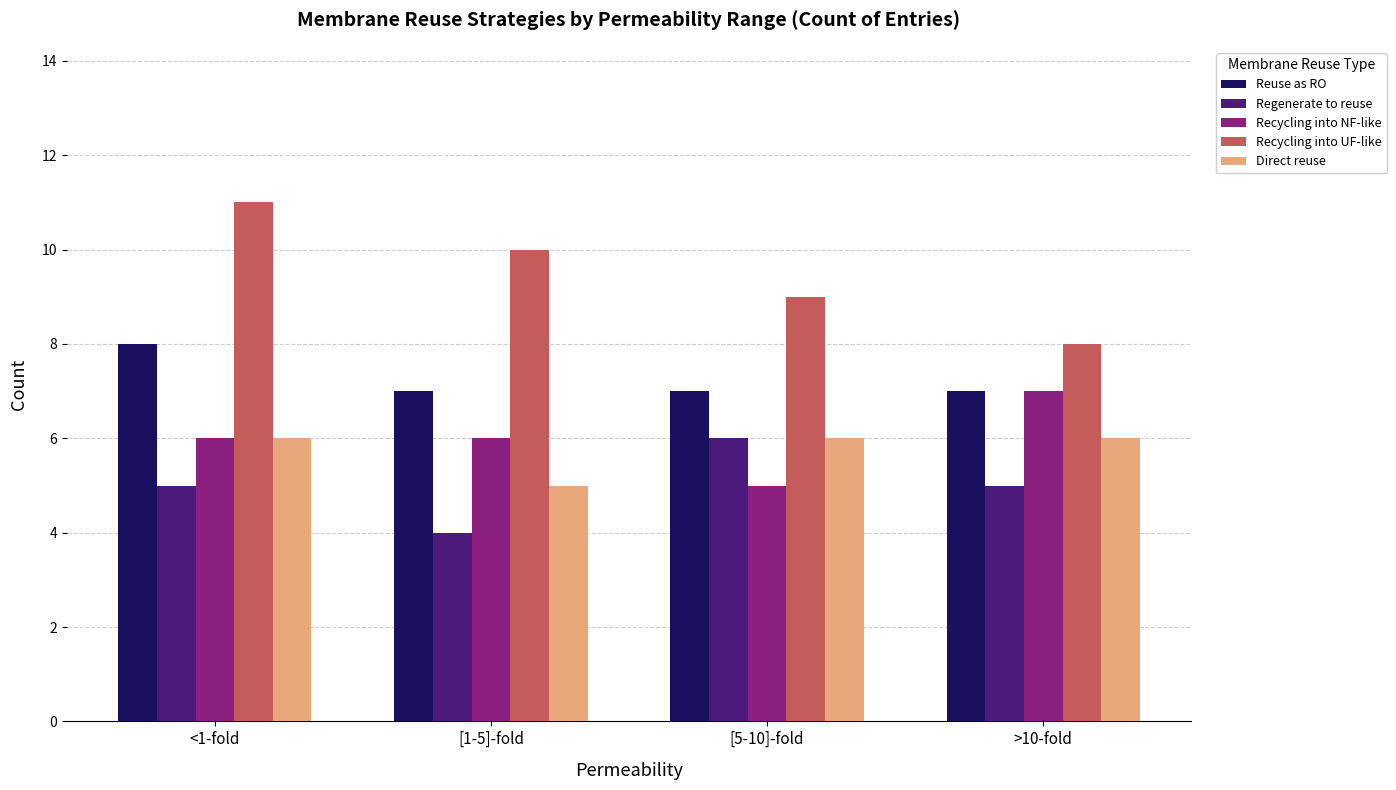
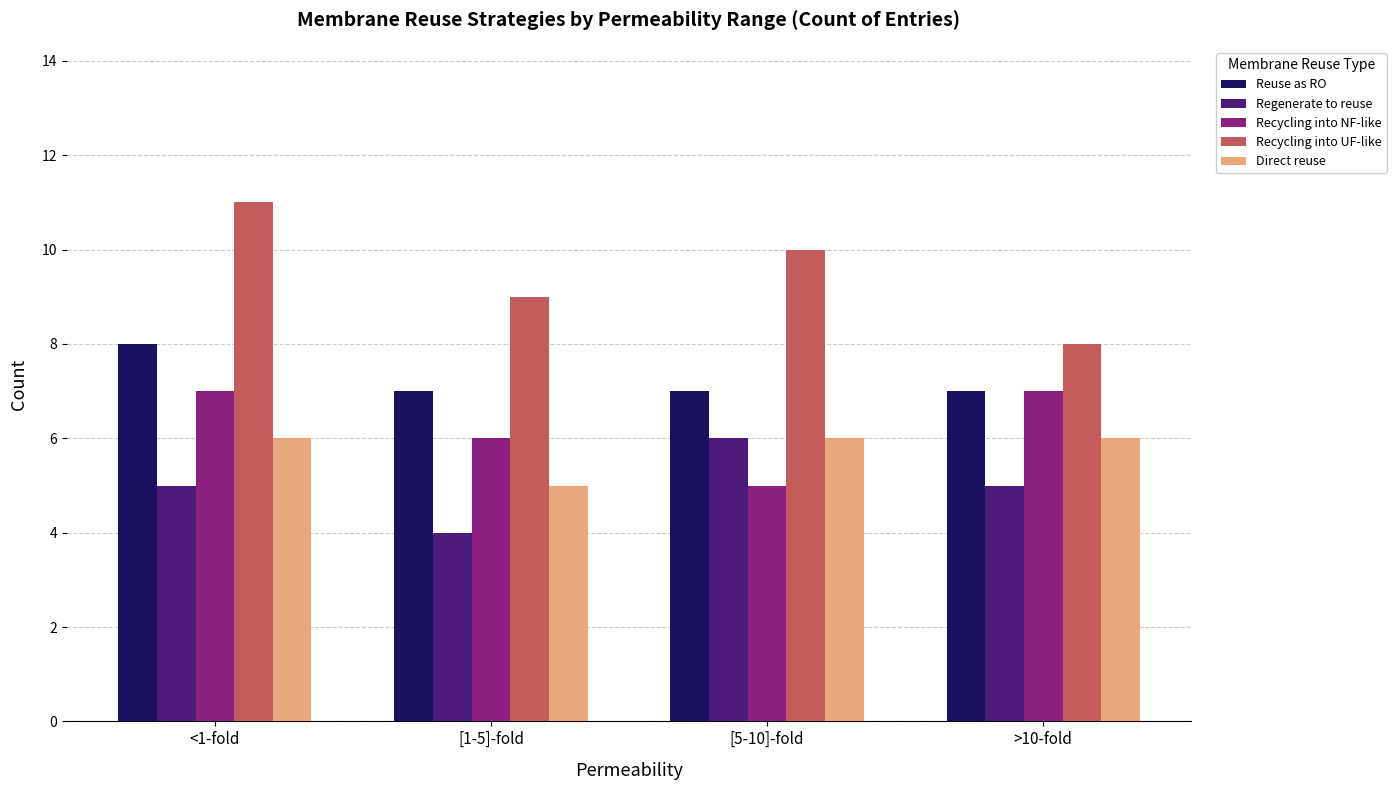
Recycling into NF-like, <1-fold: 6 -> 7
Recycling into UF-like, [1-5]-fold: 10 -> 9
Recycling into UF-like, [5-10]-fold: 9 -> 10
